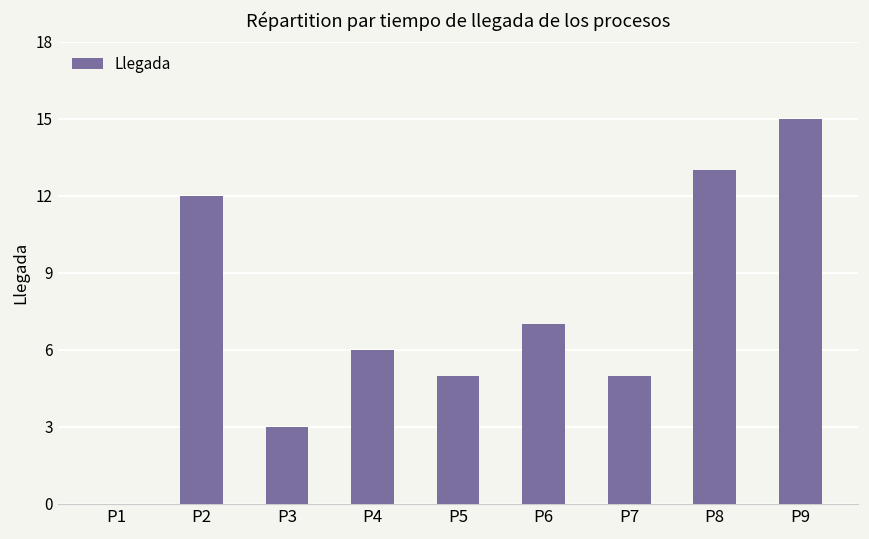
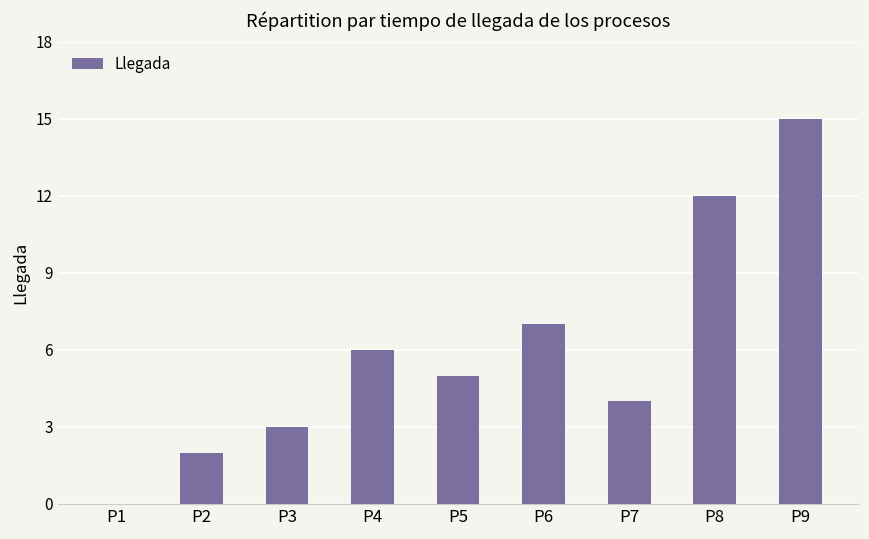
P2: 12 -> 2
P7: 5 -> 4
P8: 13 -> 12
